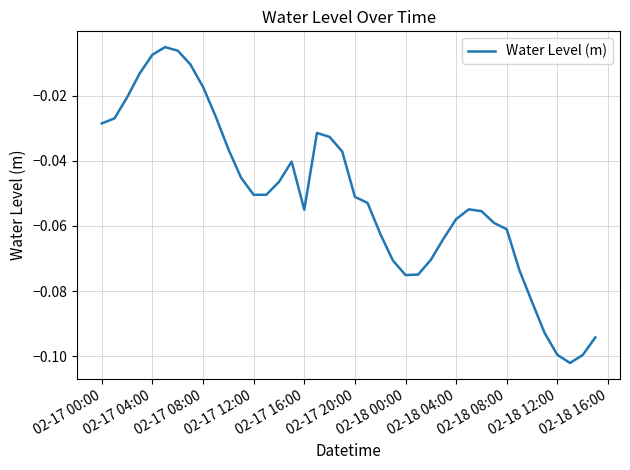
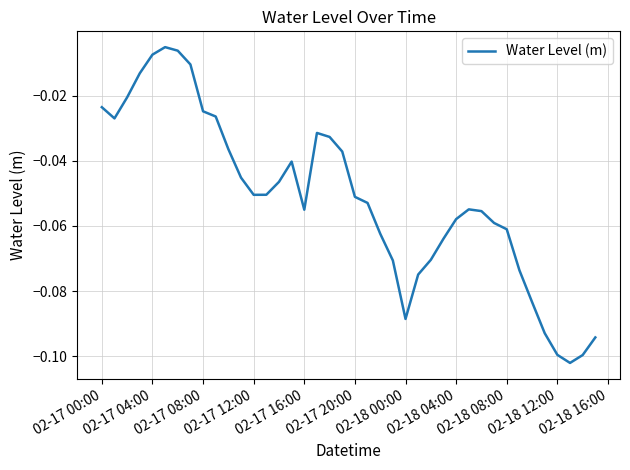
02-17 00:00: -0.029 -> -0.024
02-17 08:00: -0.017 -> -0.025
02-18 00:00: -0.075 -> -0.089
